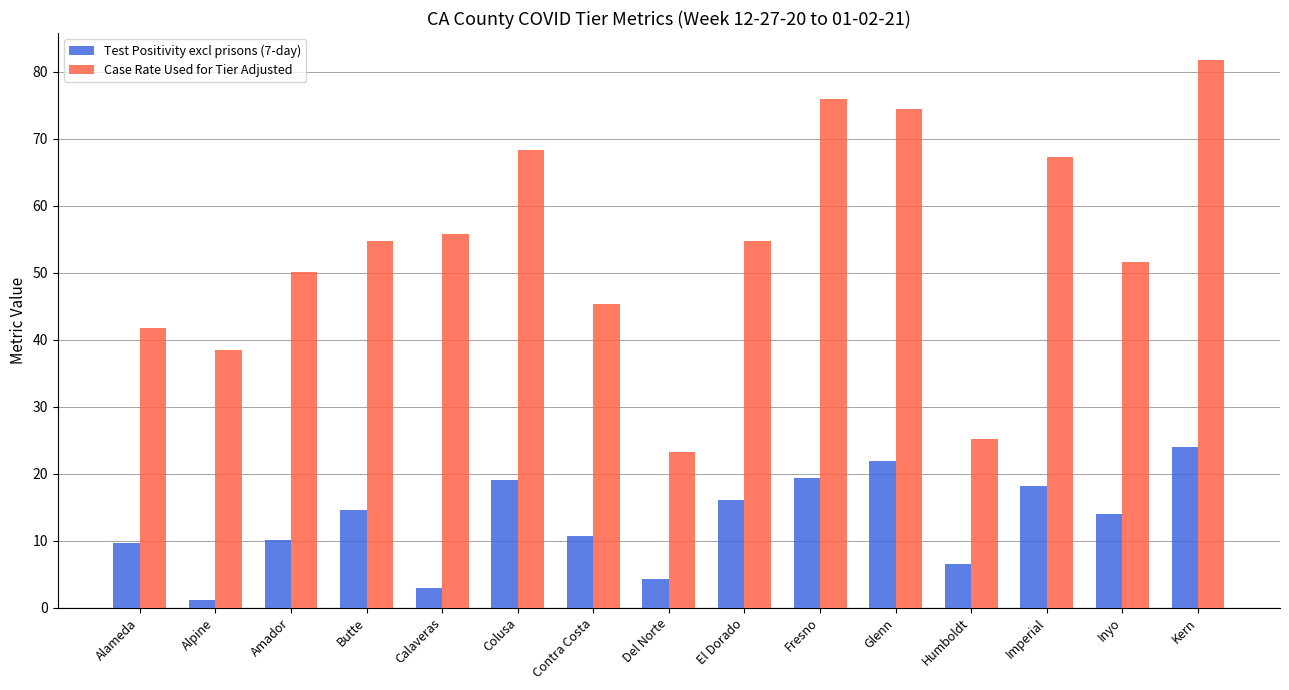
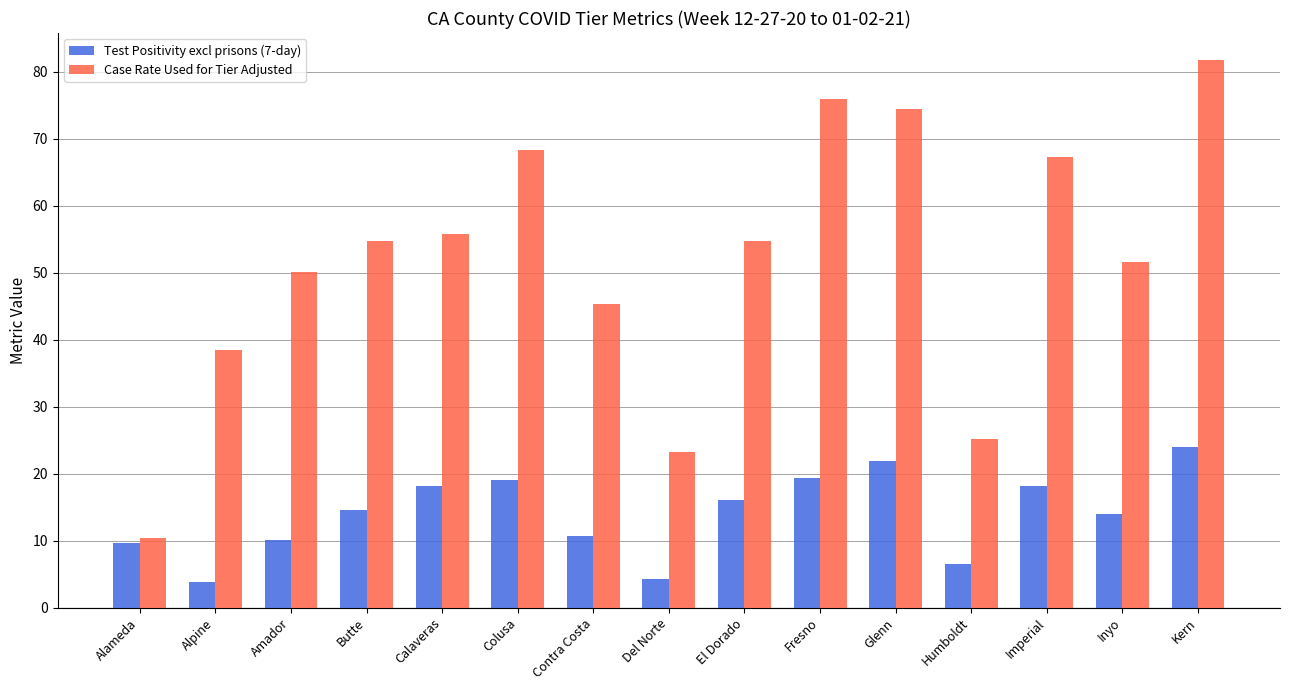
Case Rate Used for Tier Adjusted, Alameda: 42 -> 10
Test Positivity excl prisons (7-day), Alpine: 1 -> 4
Test Positivity excl prisons (7-day), Calaveras: 3 -> 18
